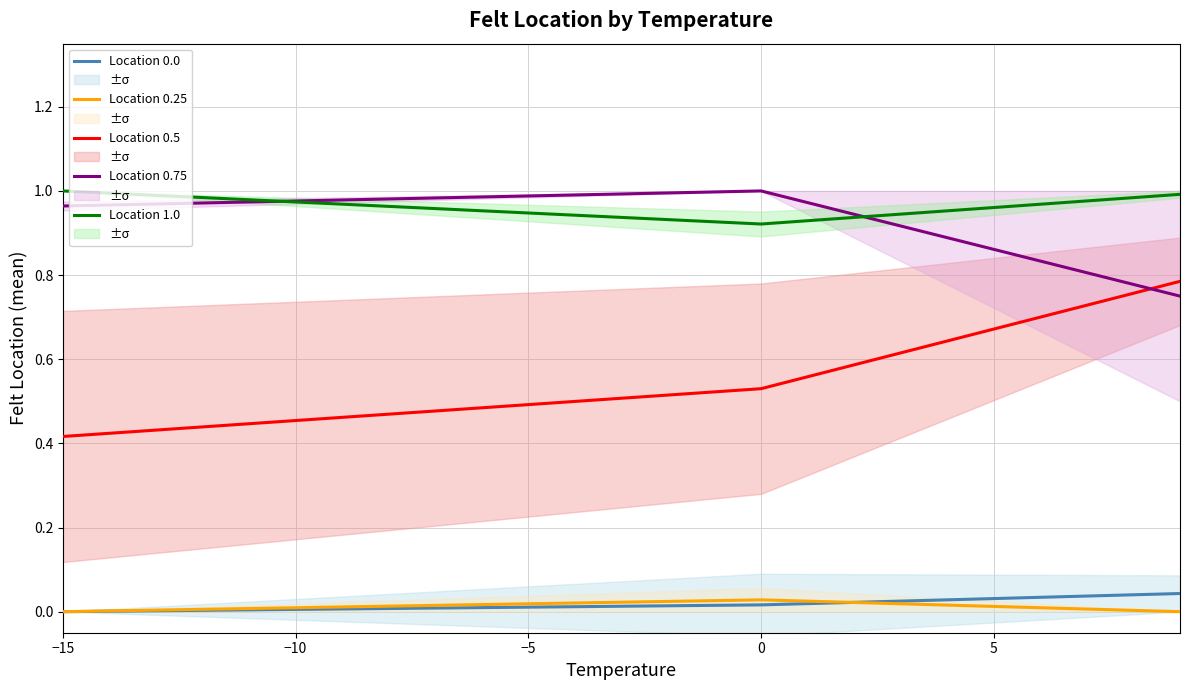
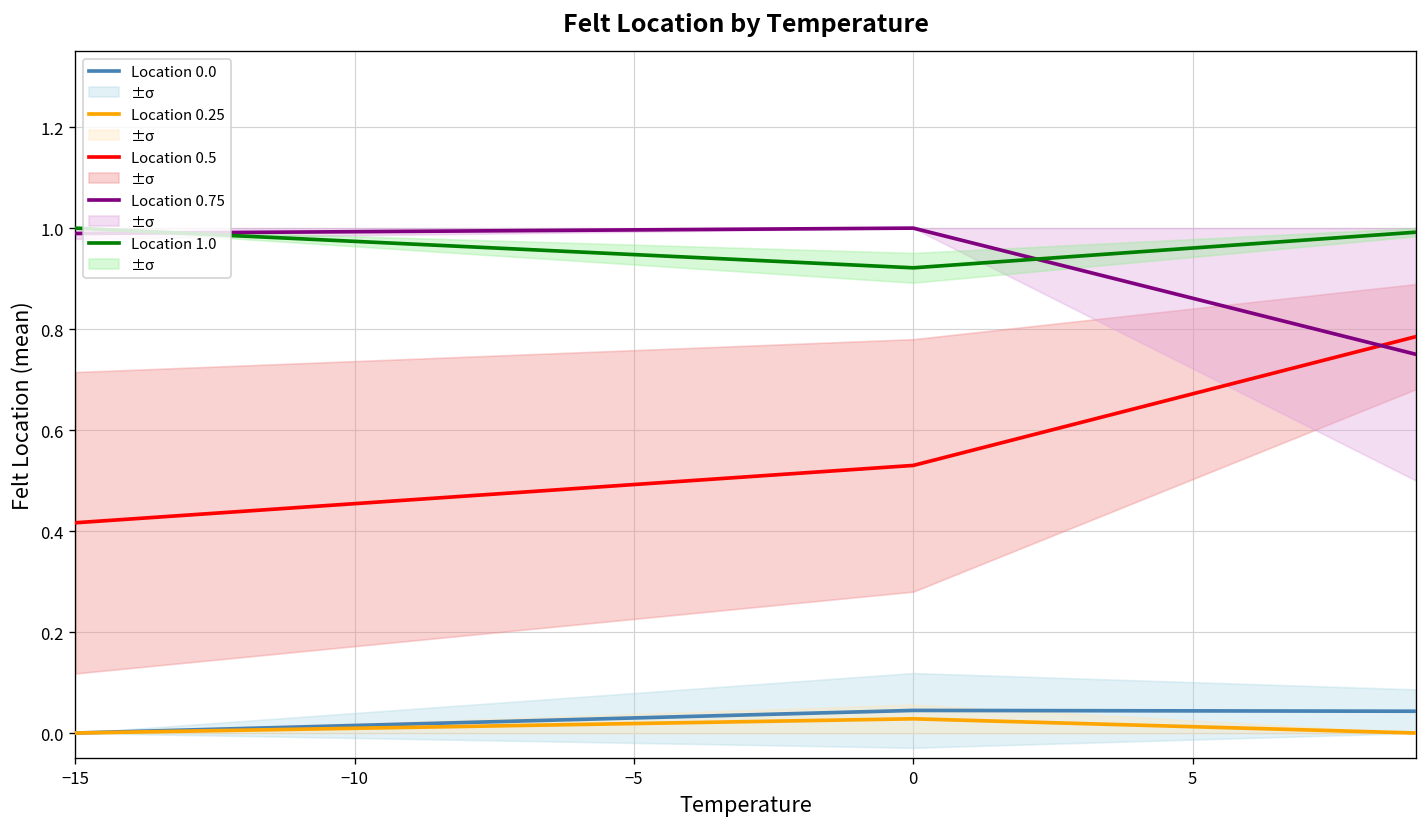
Location 0.75, −15: 0.96 -> 0.99
Location 0.0, 0: 0.02 -> 0.04
